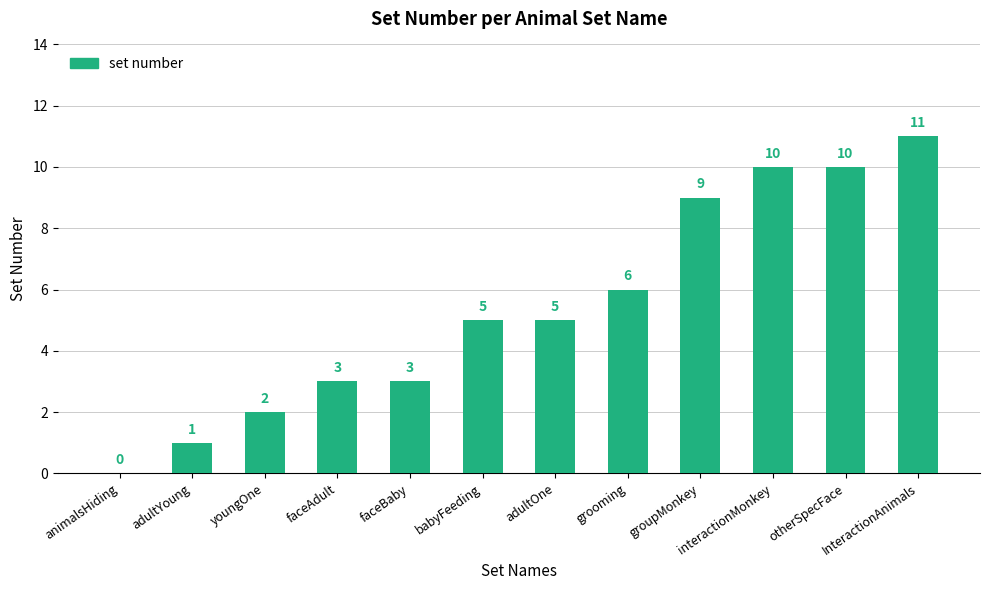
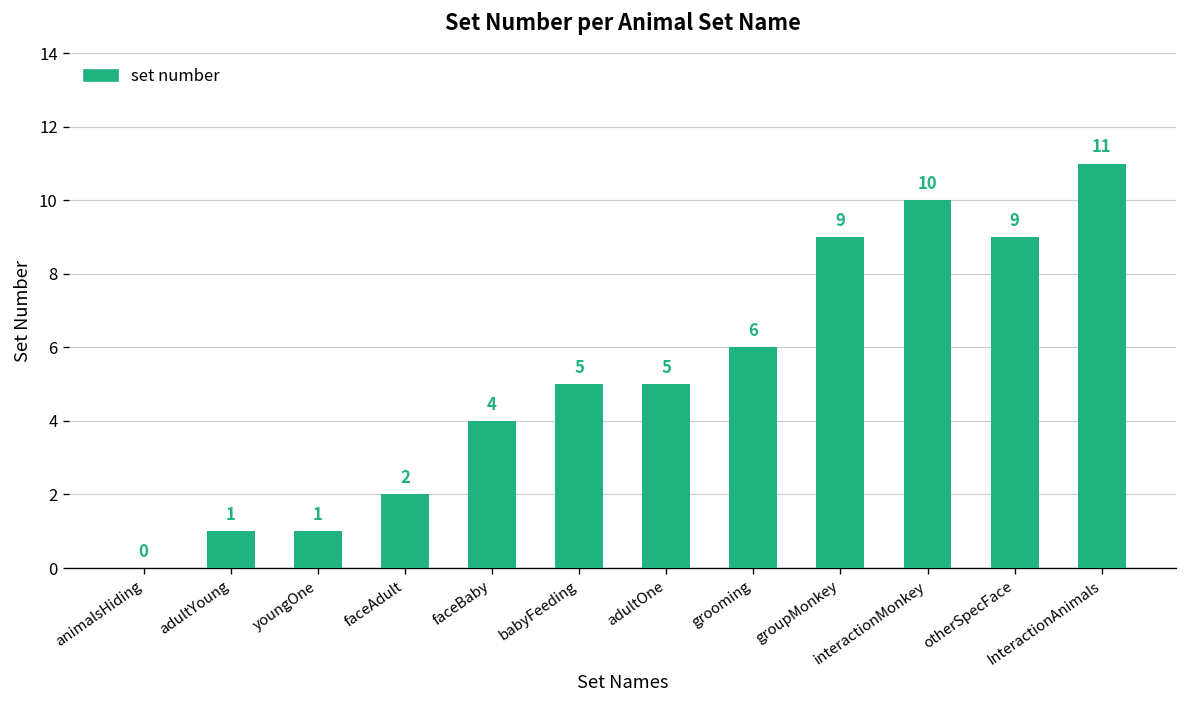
youngOne: 2 -> 1
faceAdult: 3 -> 2
faceBaby: 3 -> 4
otherSpecFace: 10 -> 9
